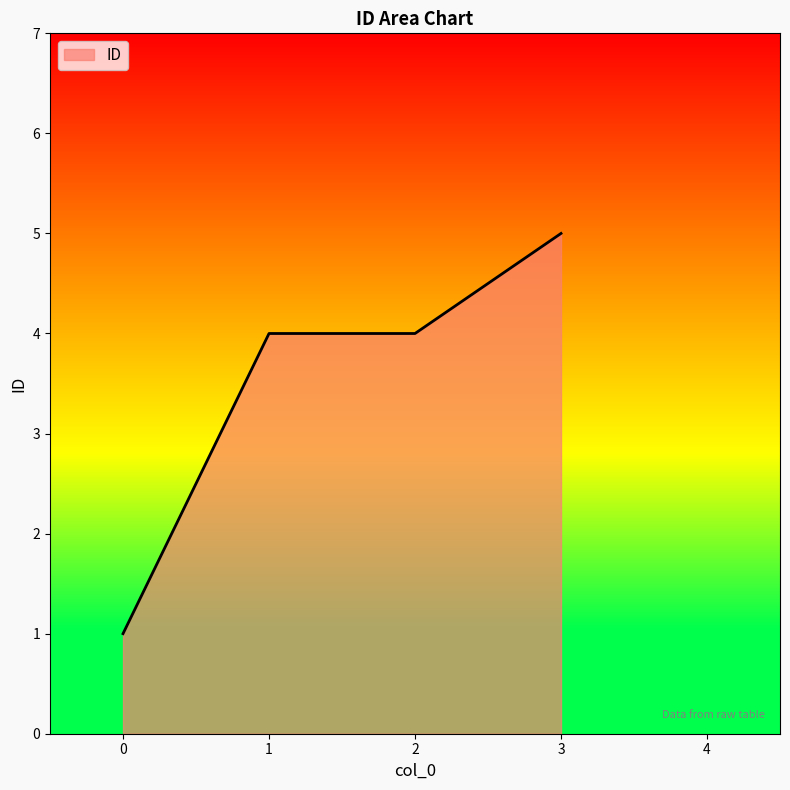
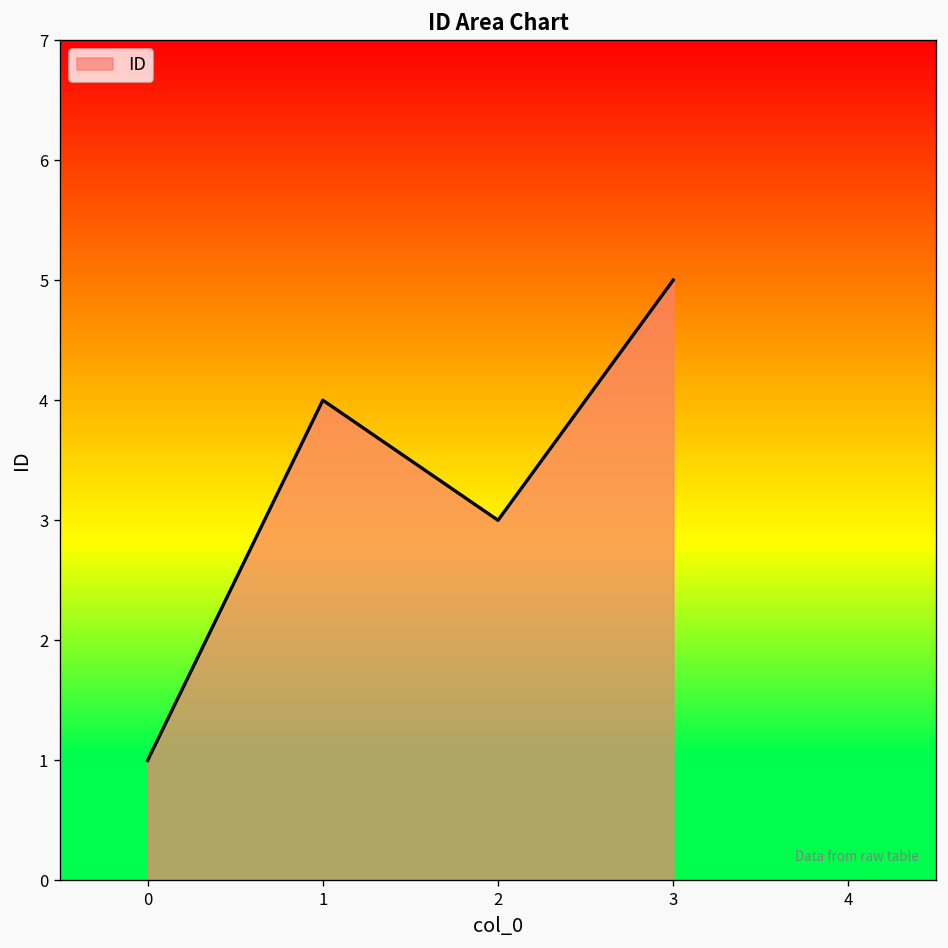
2: 4 -> 3
